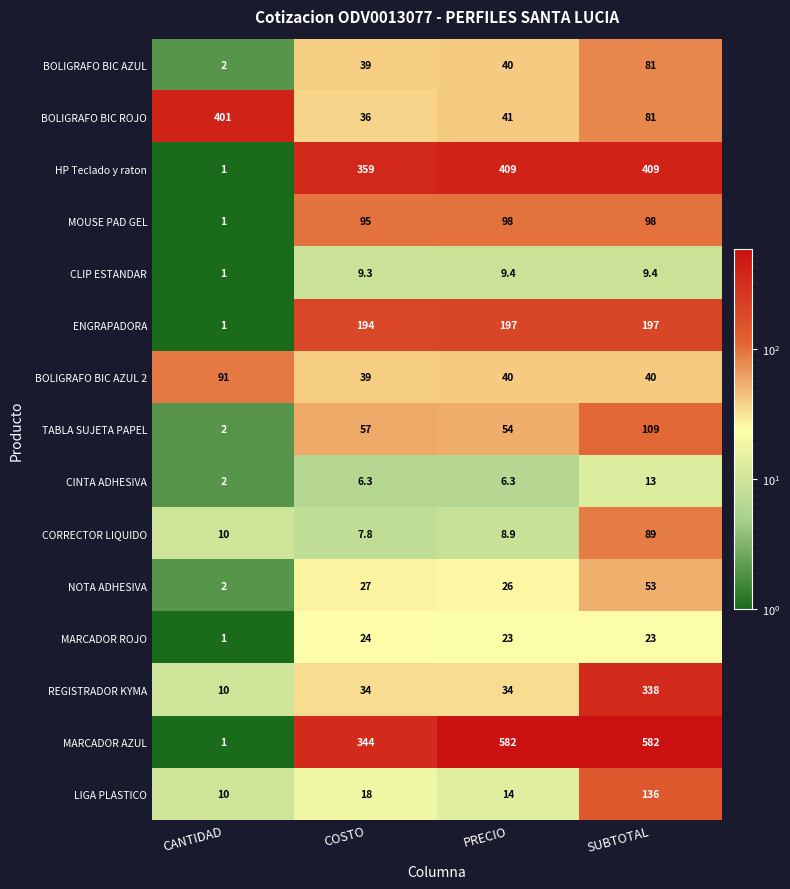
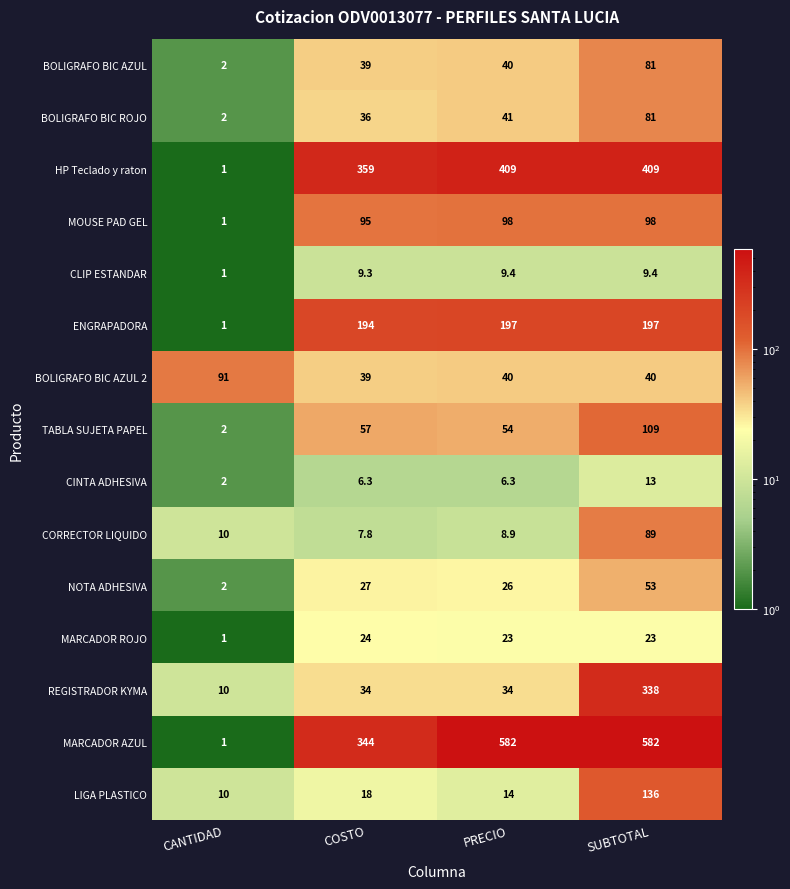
BOLIGRAFO BIC ROJO, CANTIDAD: 401 -> 2
